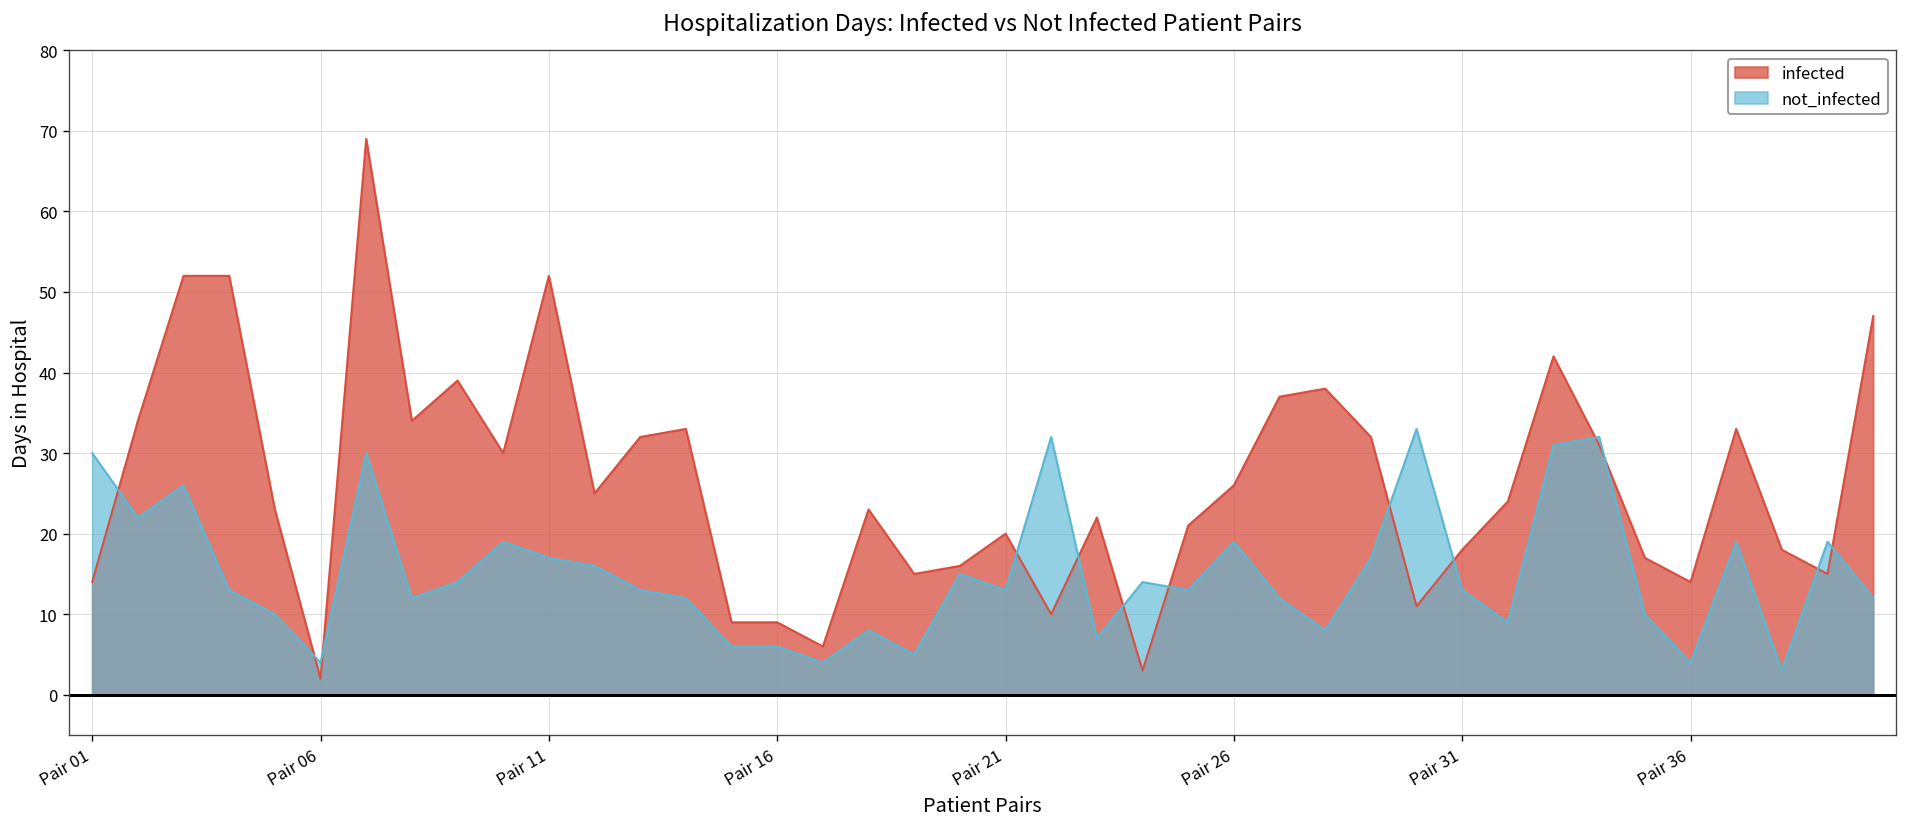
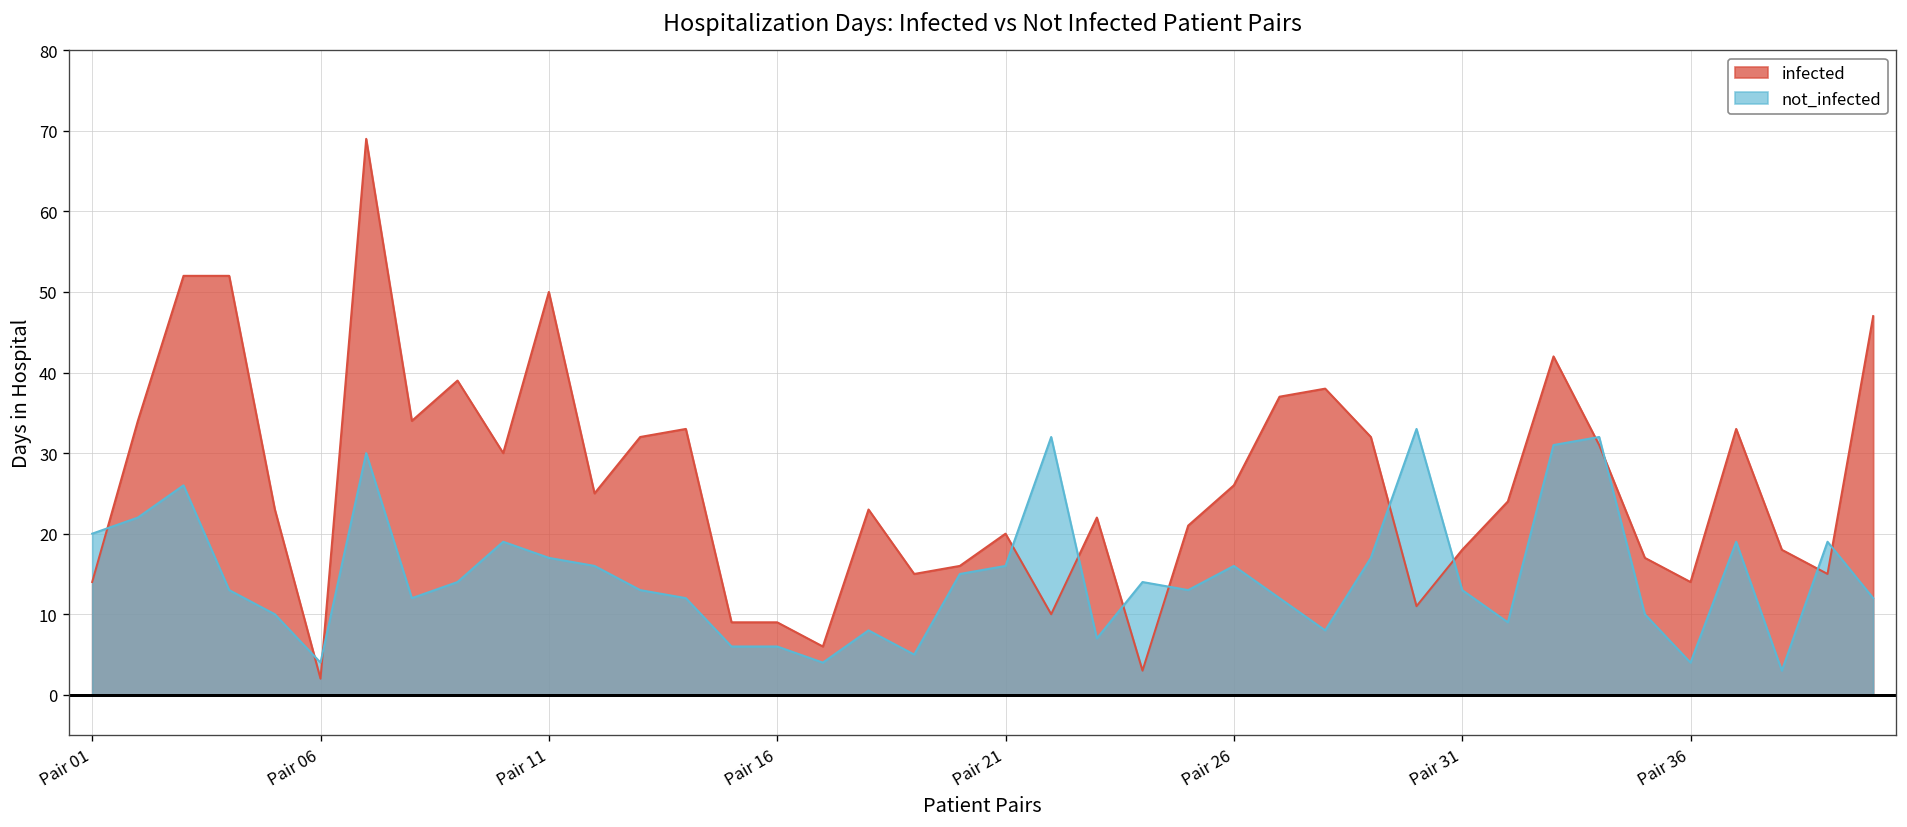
not_infected, Pair 01: 30 -> 20
infected, Pair 11: 52 -> 50
not_infected, Pair 21: 13 -> 16
not_infected, Pair 26: 19 -> 16
